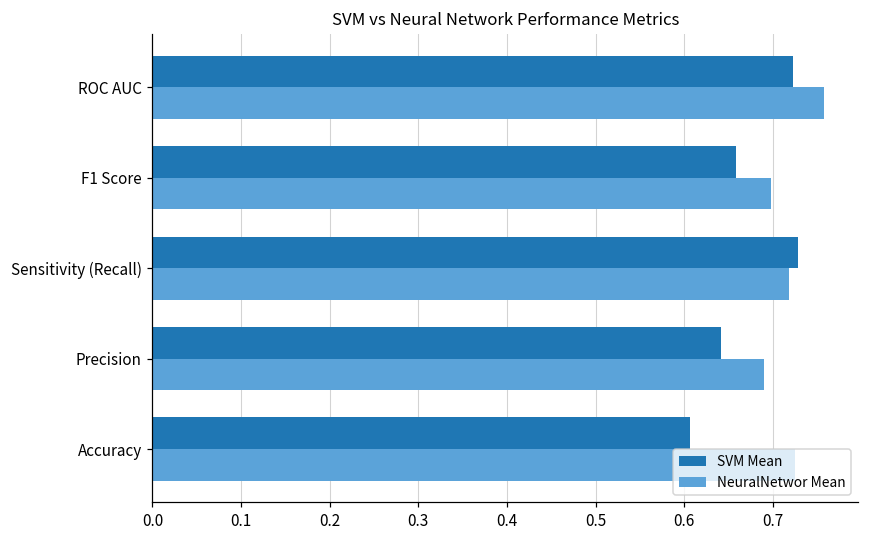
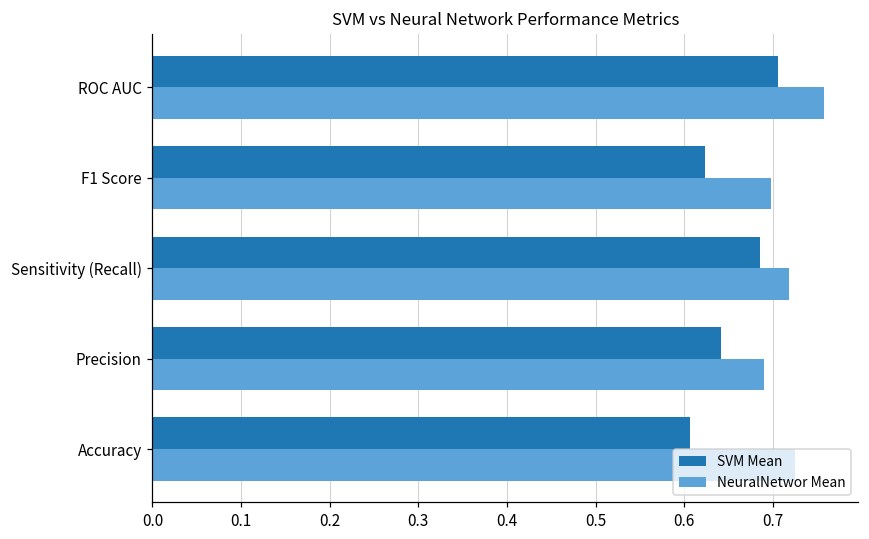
SVM Mean, ROC AUC: 0.72 -> 0.71
SVM Mean, F1 Score: 0.66 -> 0.62
SVM Mean, Sensitivity (Recall): 0.73 -> 0.69
